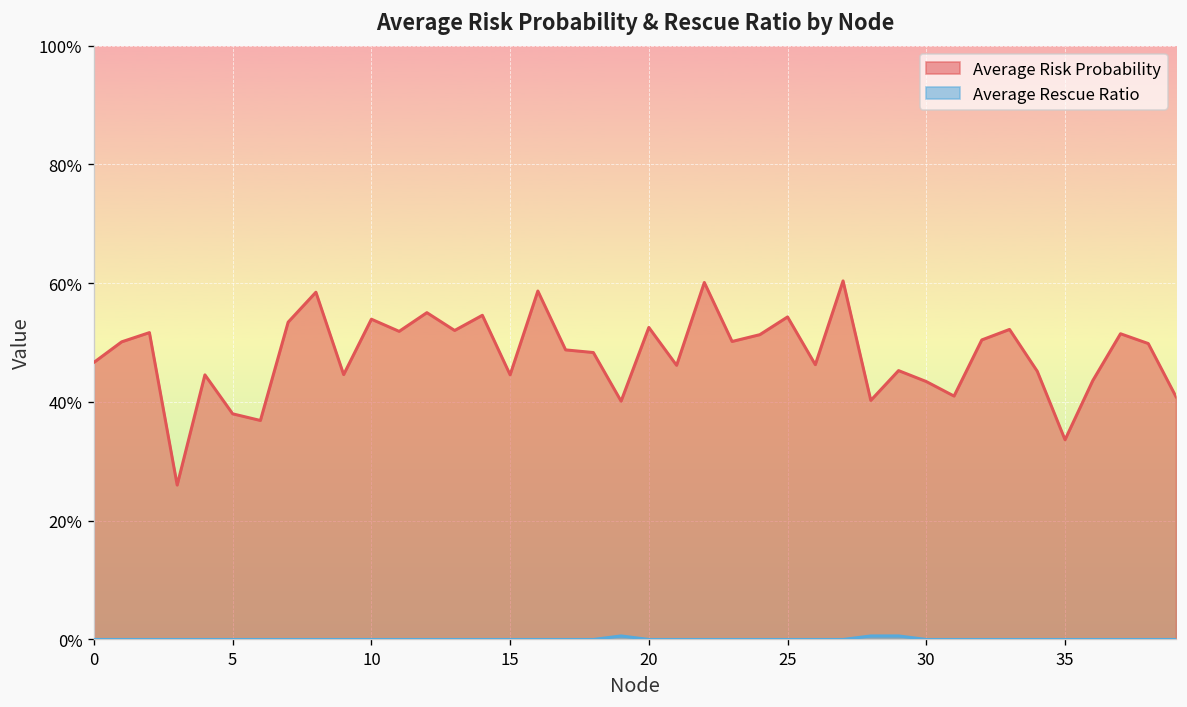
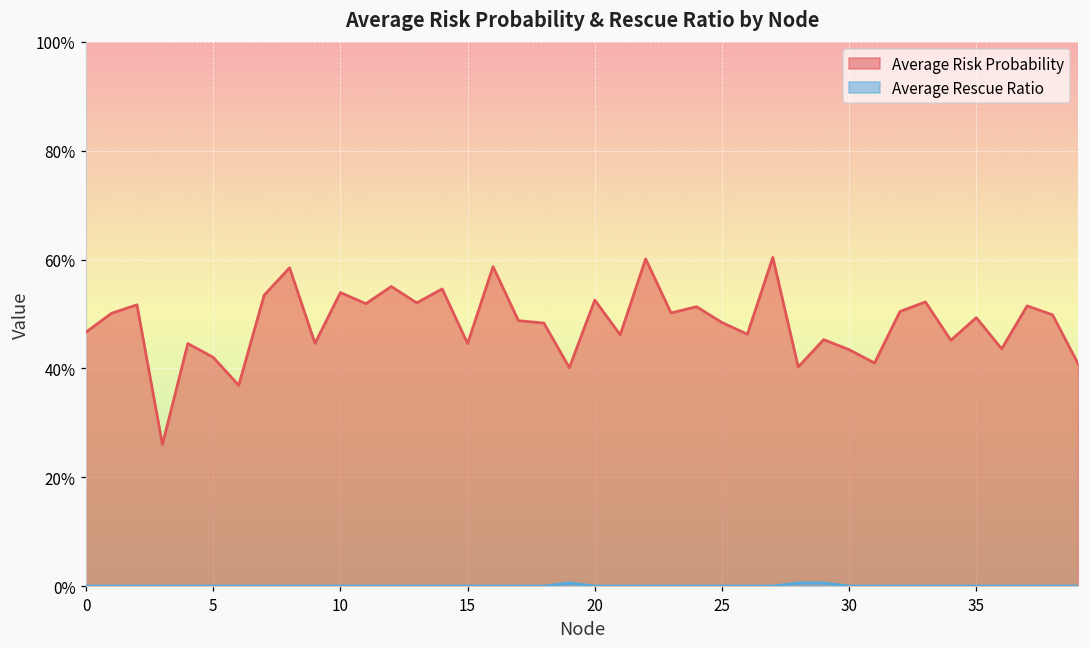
Average Risk Probability, 5: 38% -> 42%
Average Risk Probability, 25: 54% -> 48%
Average Risk Probability, 35: 34% -> 49%
